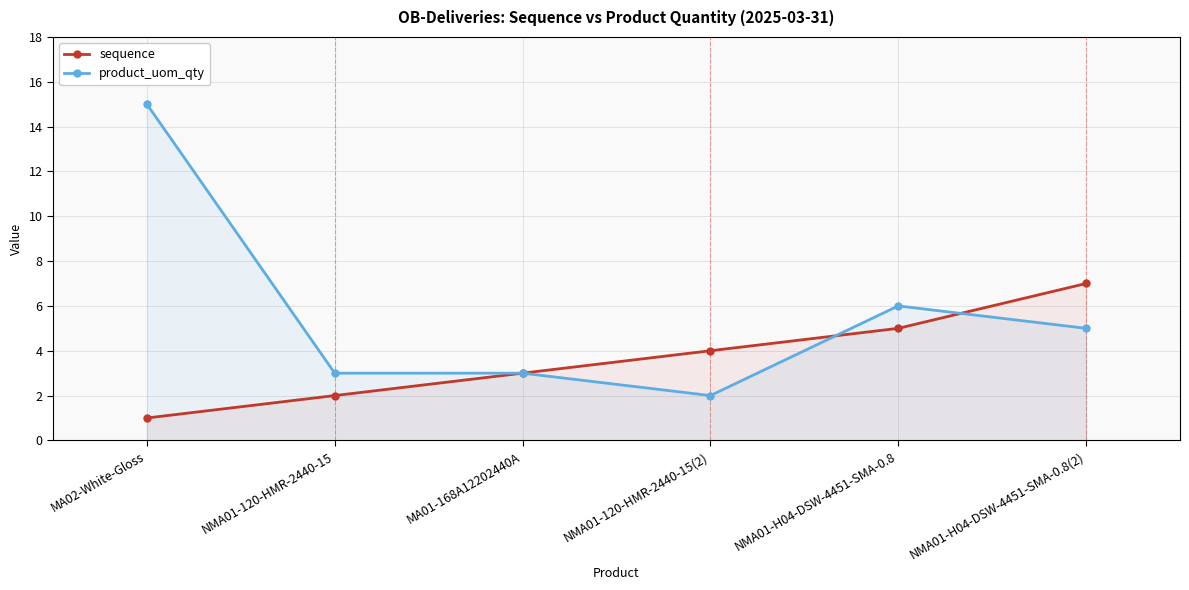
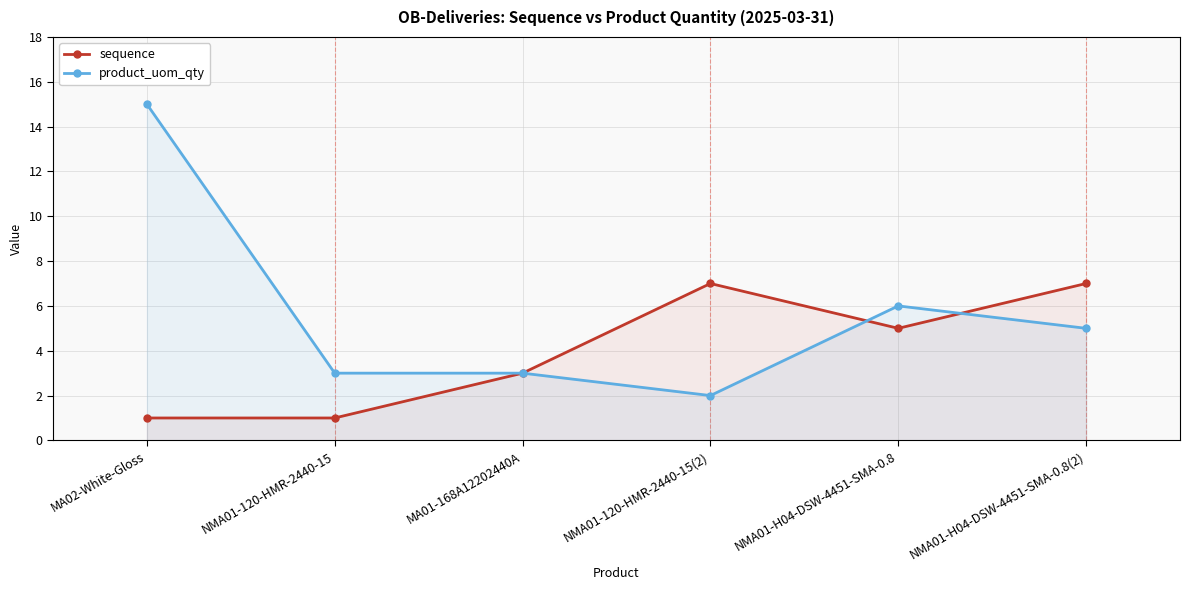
sequence, NMA01-120-HMR-2440-15: 2 -> 1
sequence, NMA01-120-HMR-2440-15(2): 4 -> 7
